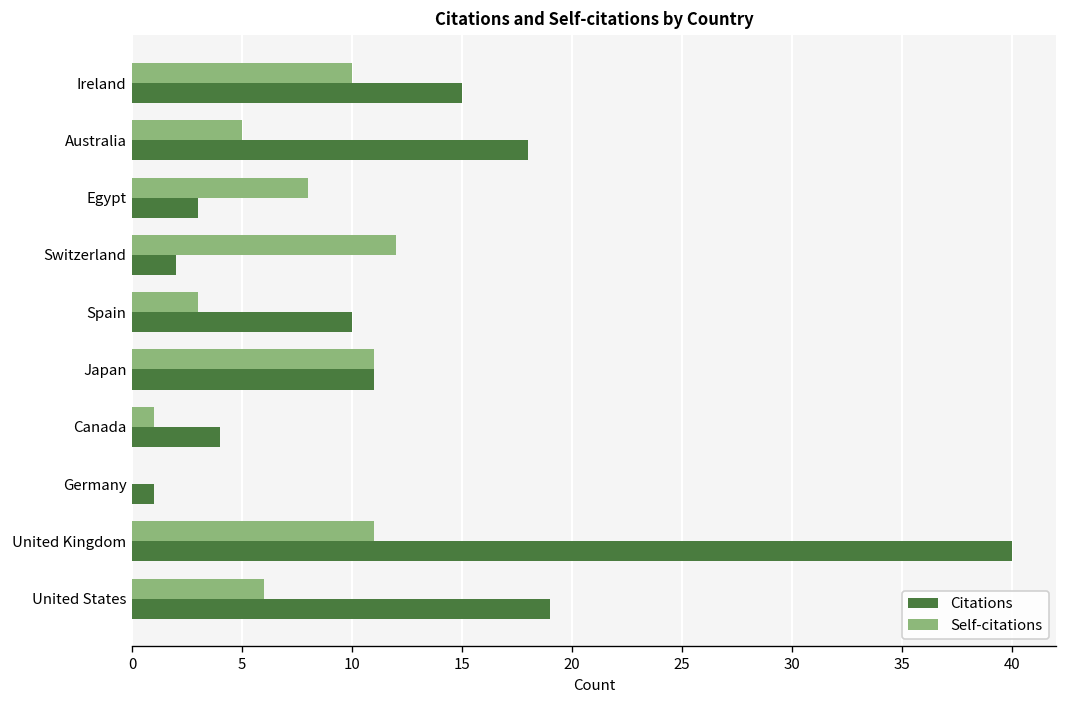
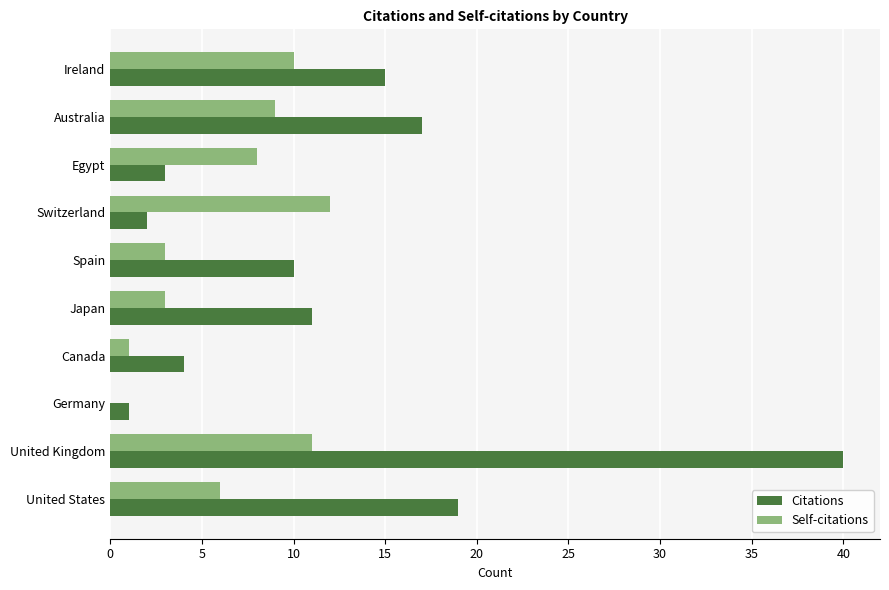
Self-citations, Australia: 5 -> 9
Citations, Australia: 18 -> 17
Self-citations, Japan: 11 -> 3
